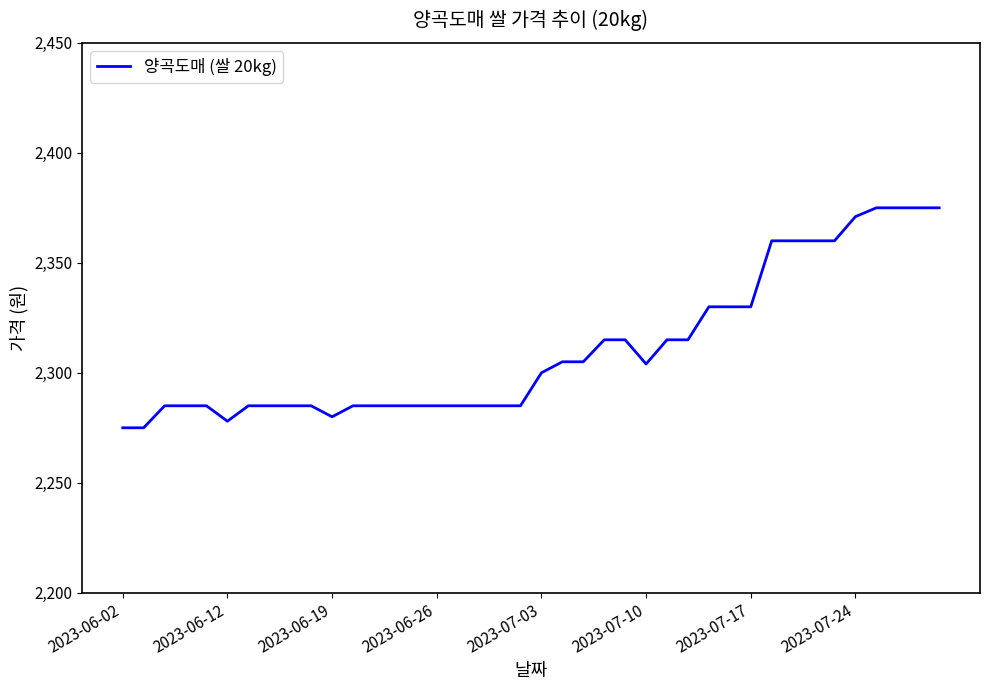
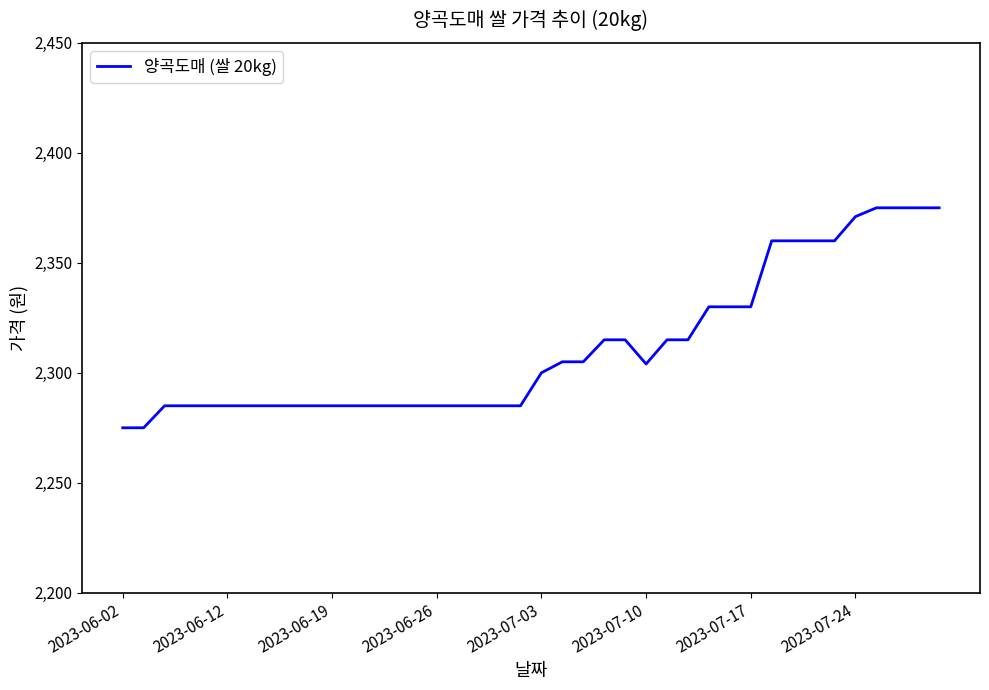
2023-06-12: 2,278 -> 2,285
2023-06-19: 2,280 -> 2,285
